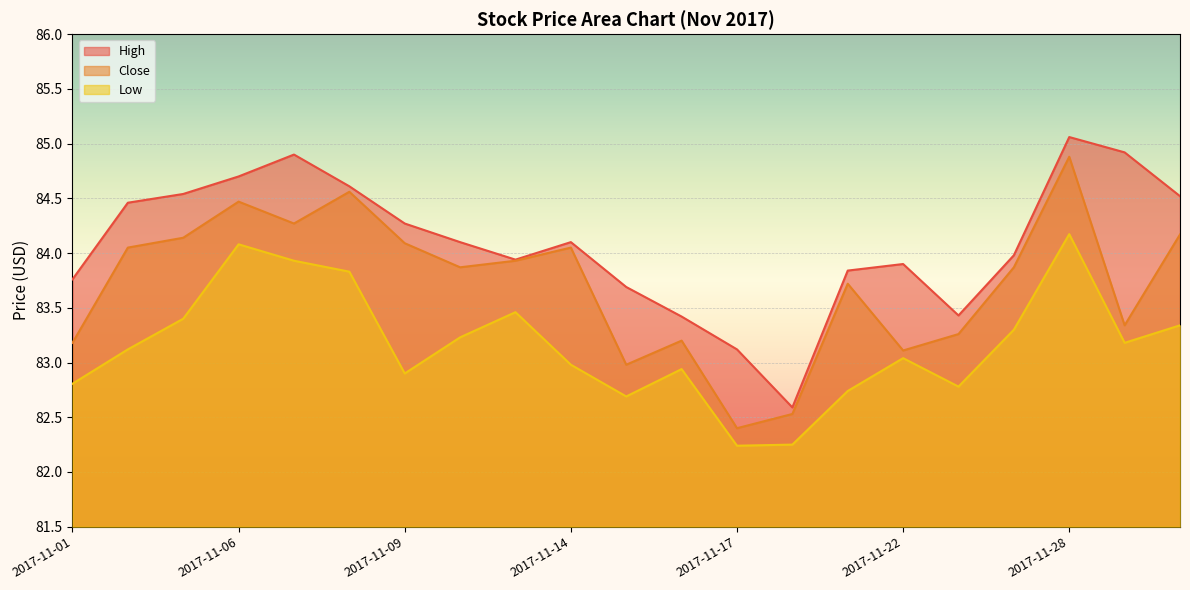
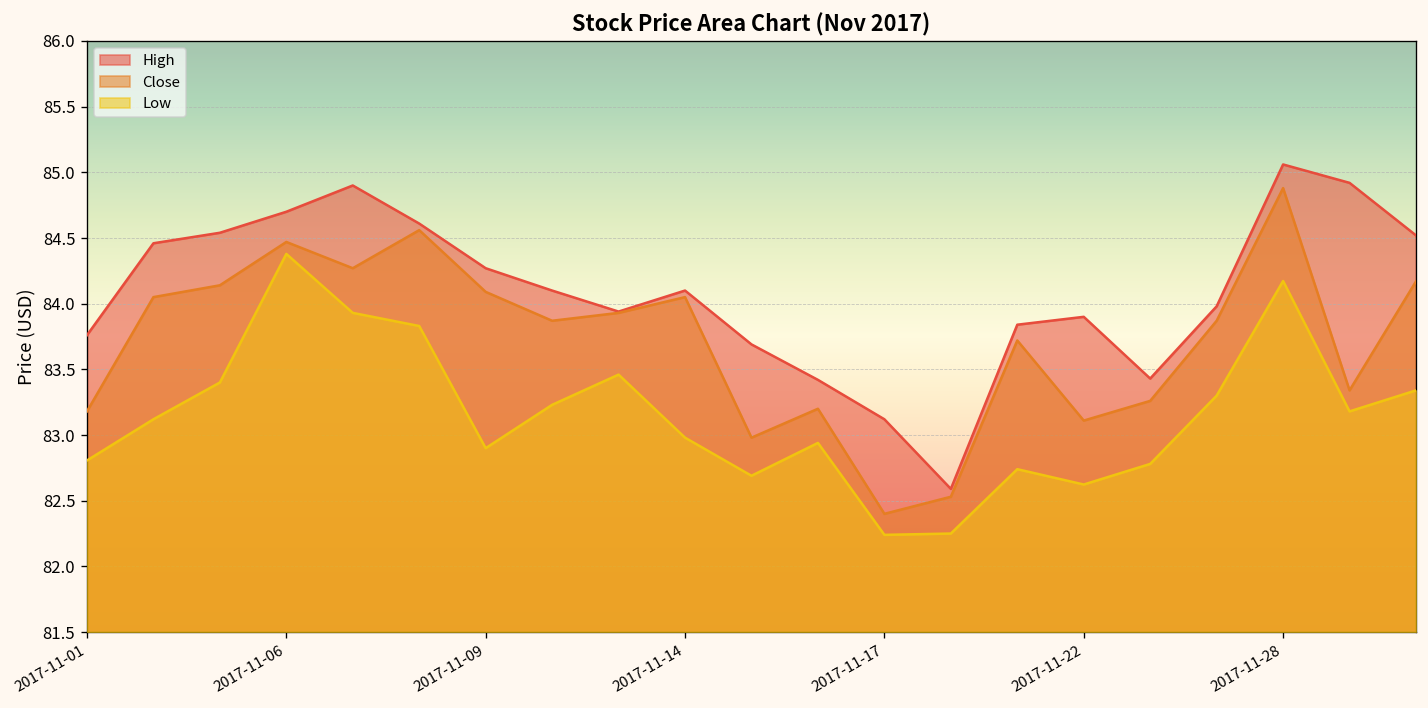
Low, 2017-11-06: 84.08 -> 84.38
Low, 2017-11-22: 83.04 -> 82.62
